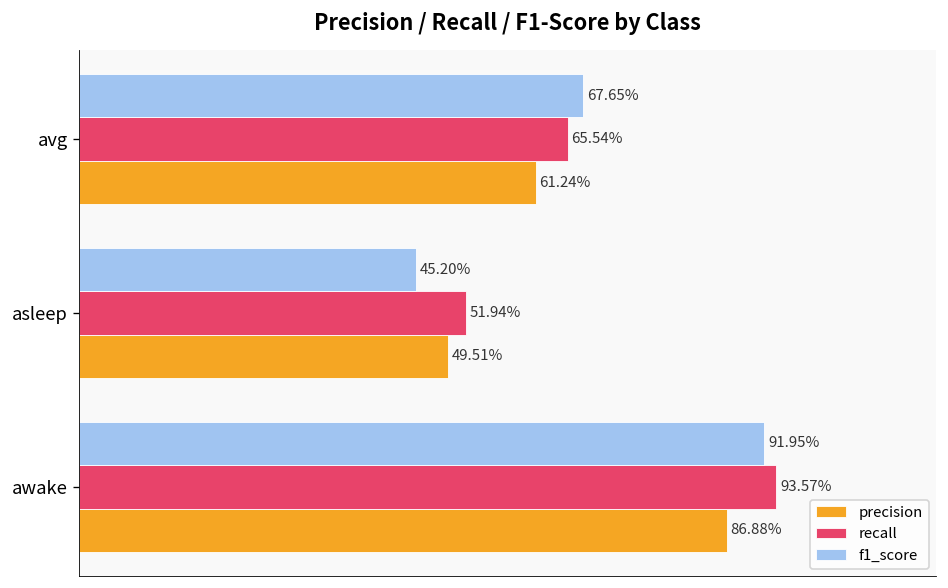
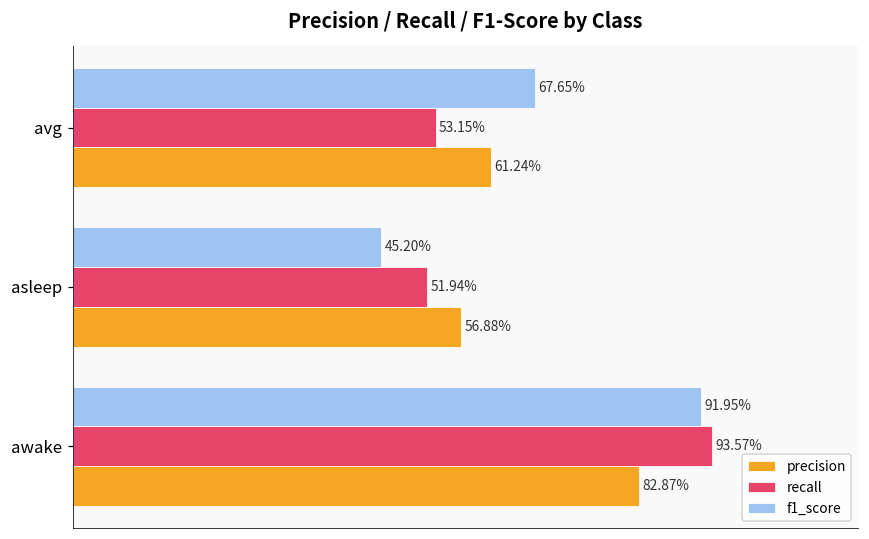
recall, avg: 65.54% -> 53.15%
precision, asleep: 49.51% -> 56.88%
precision, awake: 86.88% -> 82.87%
